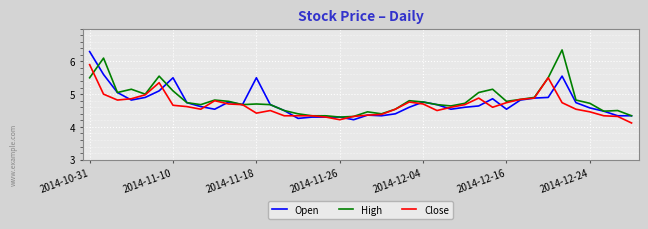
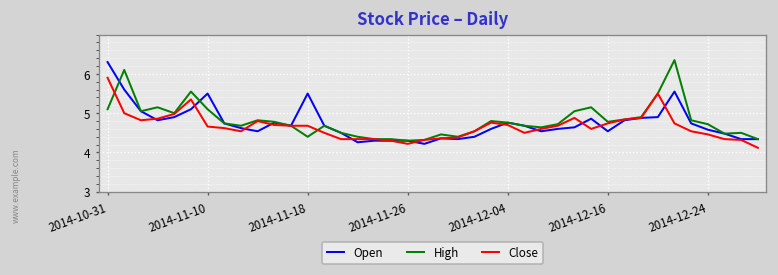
High, 2014-10-31: 5.5 -> 5.1
High, 2014-11-18: 4.7 -> 4.4
Close, 2014-11-18: 4.4 -> 4.7
